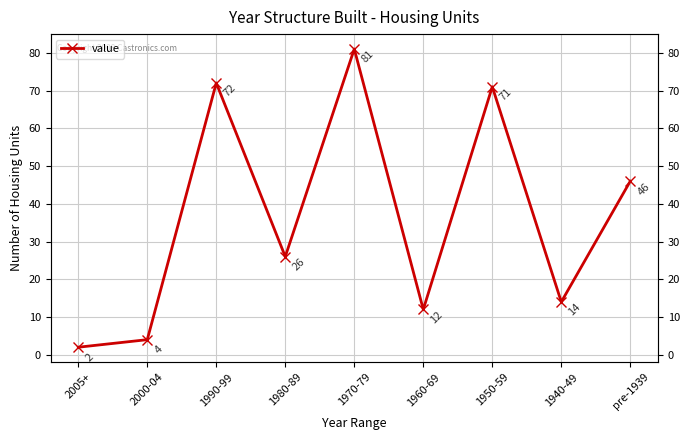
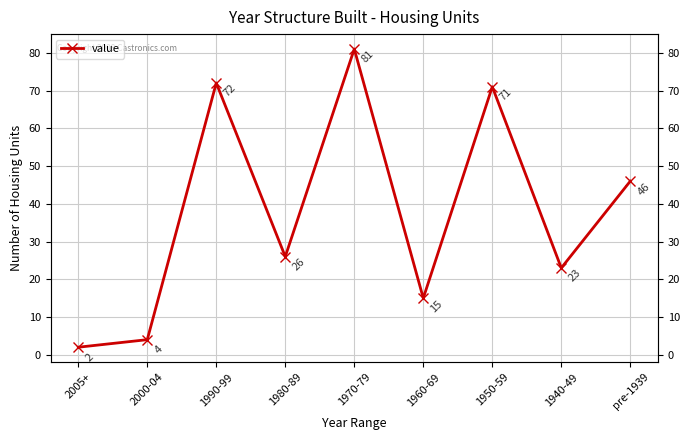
1960-69: 12 -> 15
1940-49: 14 -> 23
